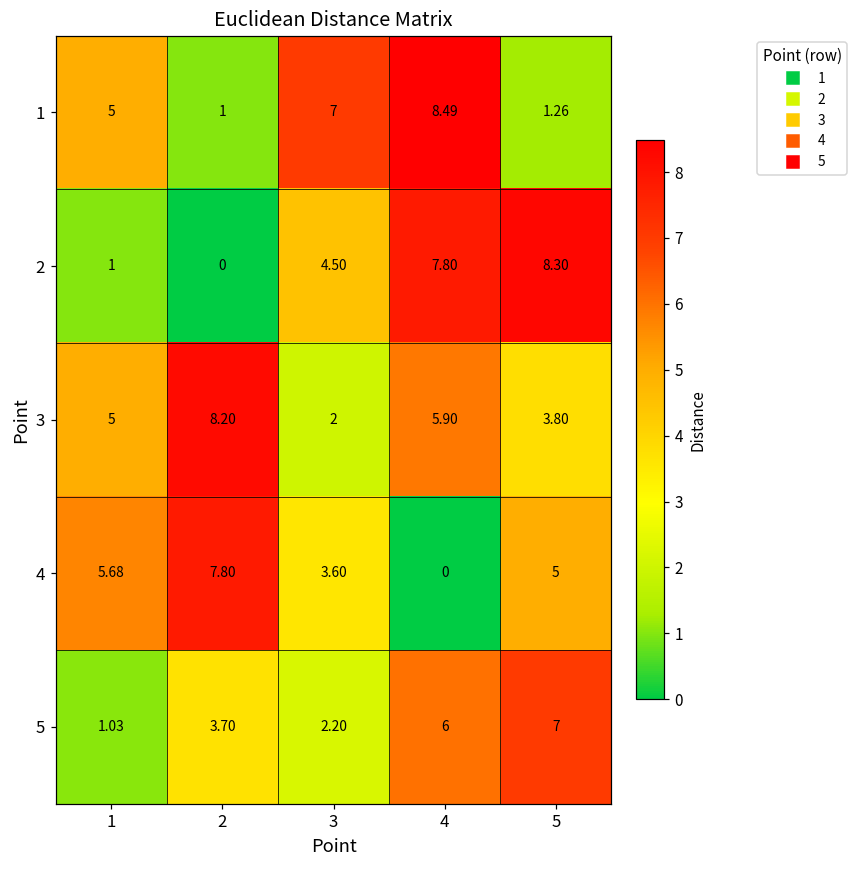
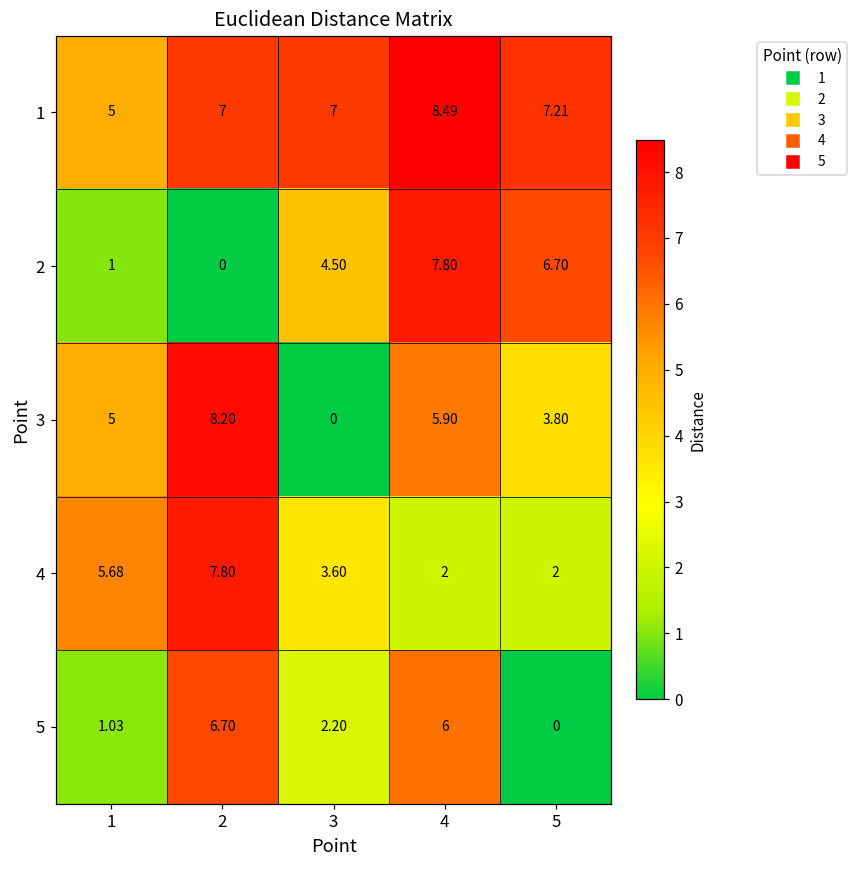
1, 2: 1 -> 7
1, 5: 1.26 -> 7.21
2, 5: 8.30 -> 6.70
3, 3: 2 -> 0
4, 4: 0 -> 2
4, 5: 5 -> 2
5, 2: 3.70 -> 6.70
5, 5: 7 -> 0
